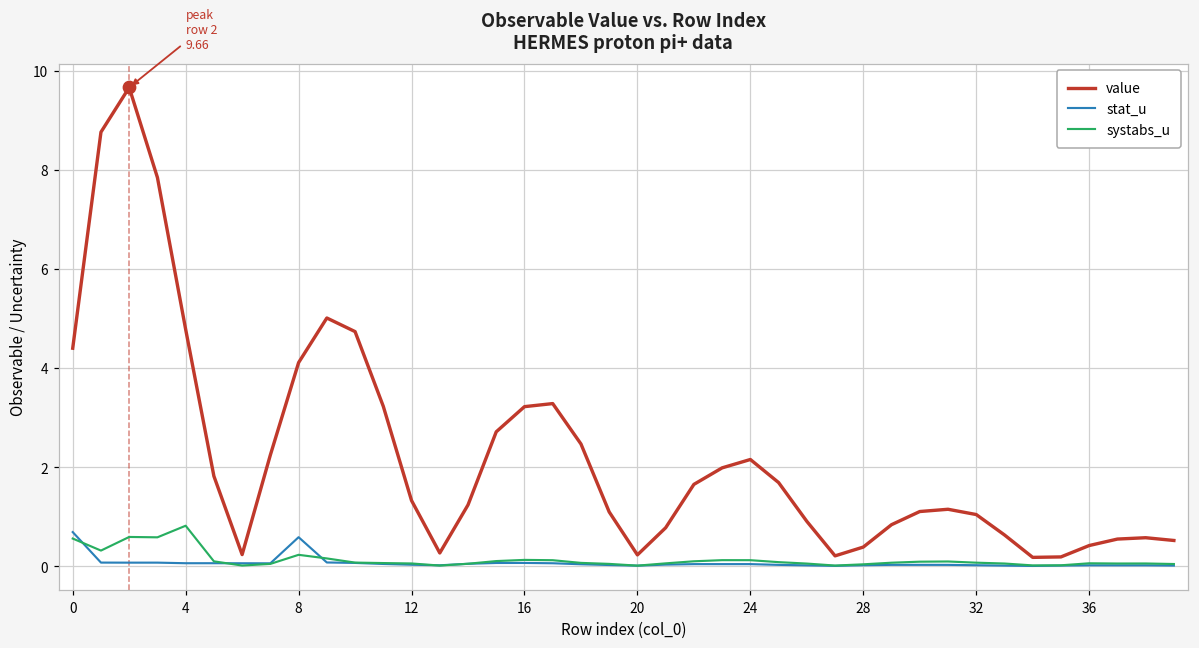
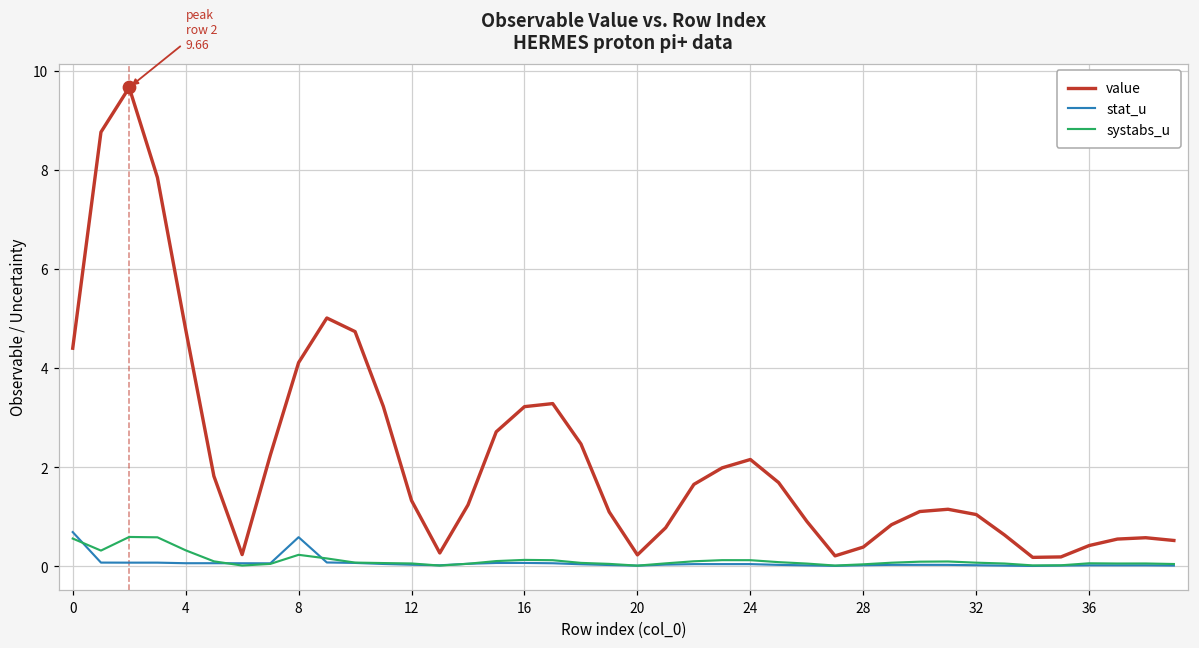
systabs_u, 4: 0.8 -> 0.3
